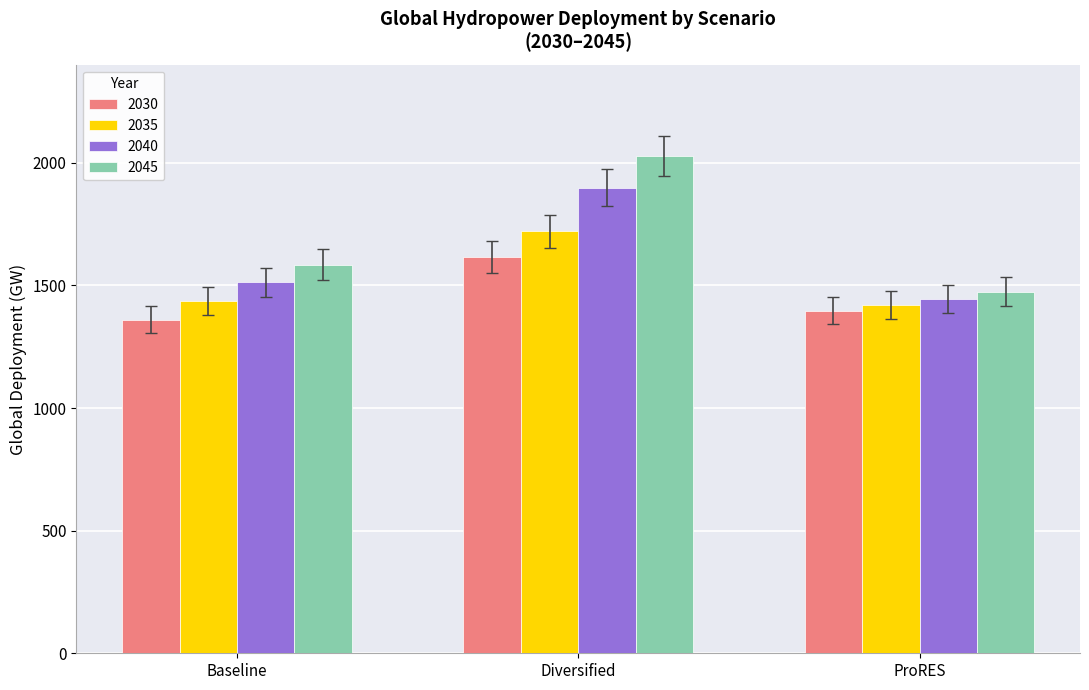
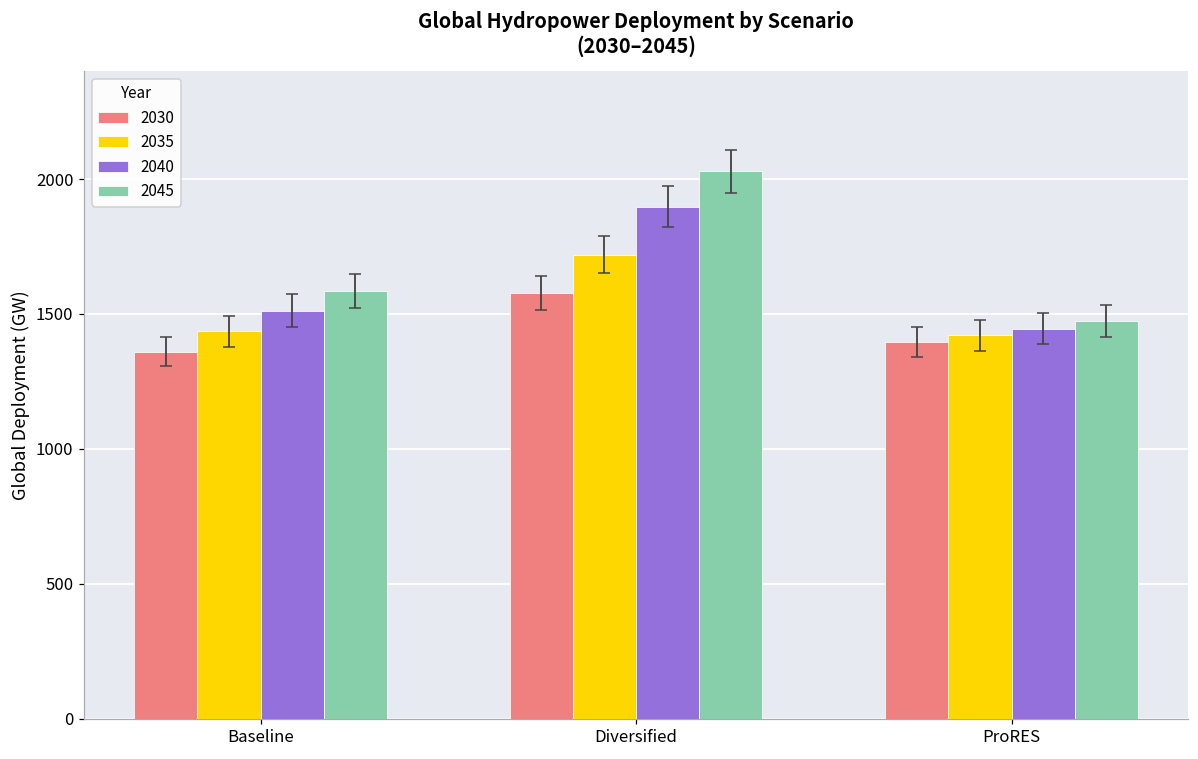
2030, Diversified: 1610 -> 1580
